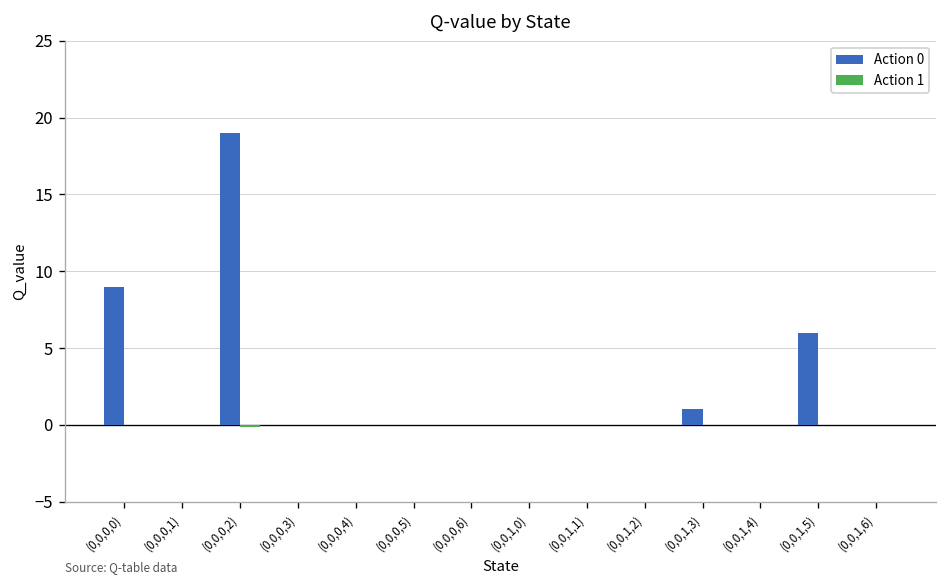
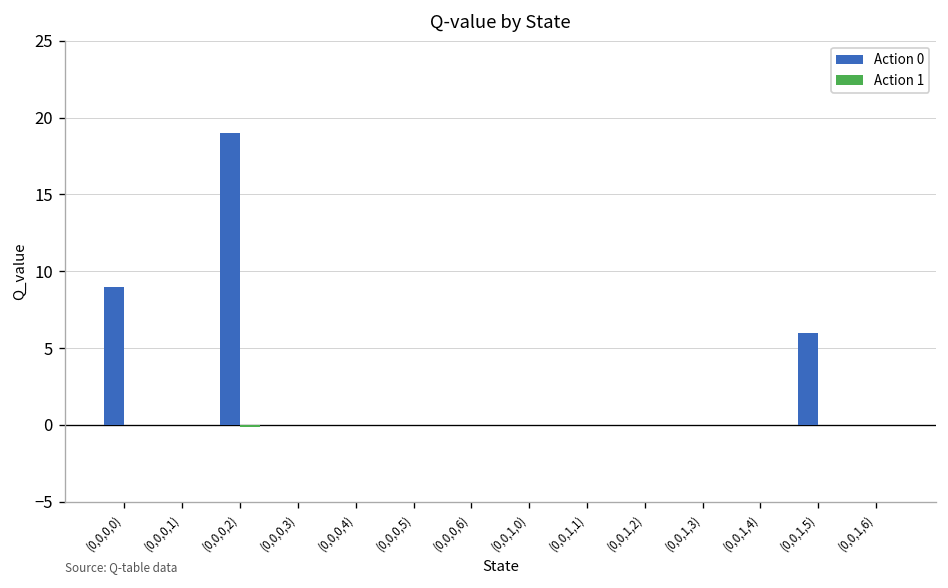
Action 0, (0,0,1,3): 1 -> 0
